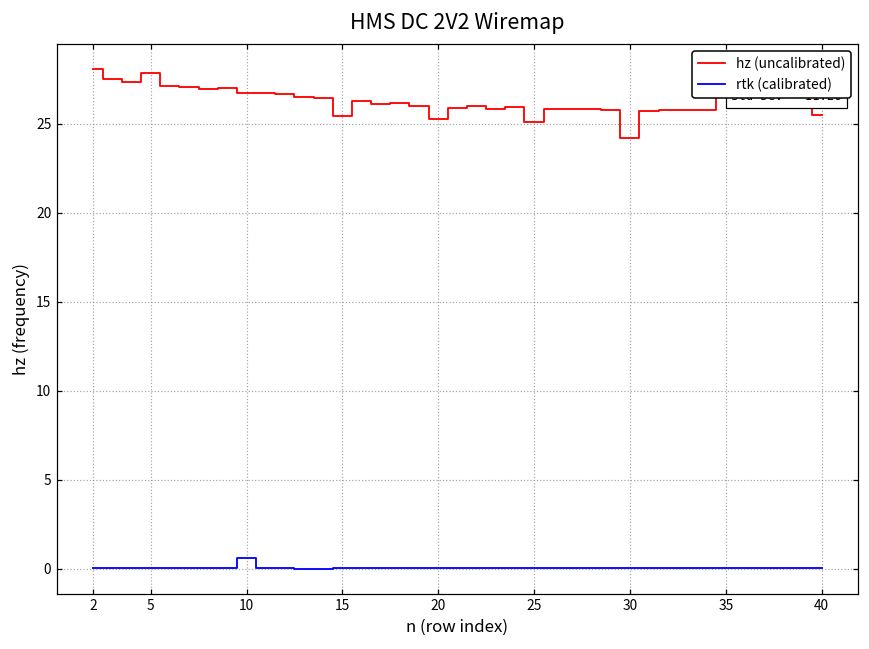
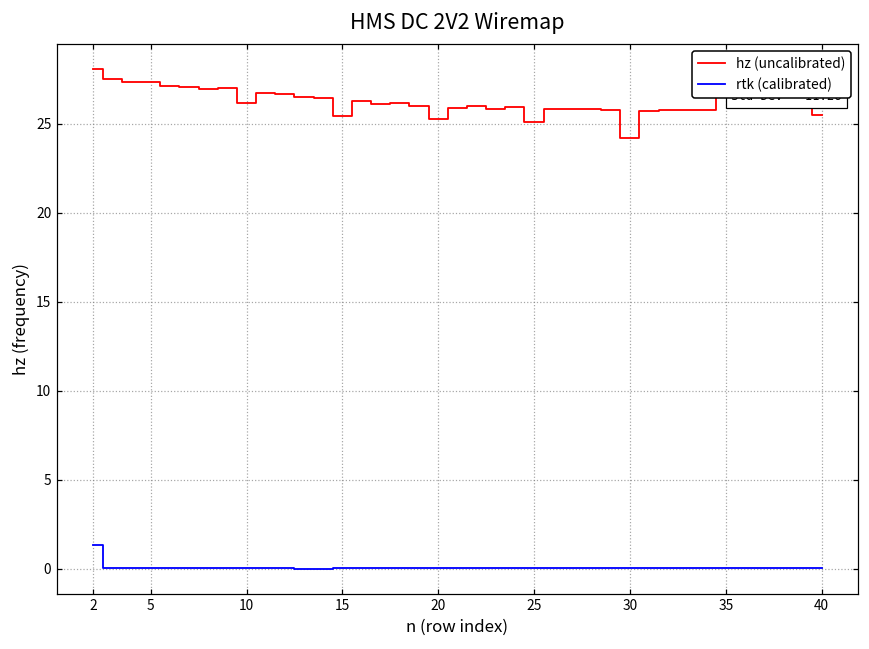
rtk (calibrated), 2: 0.1 -> 1.3
hz (uncalibrated), 5: 27.9 -> 27.4
hz (uncalibrated), 10: 26.7 -> 26.1
rtk (calibrated), 10: 0.6 -> 0.0
